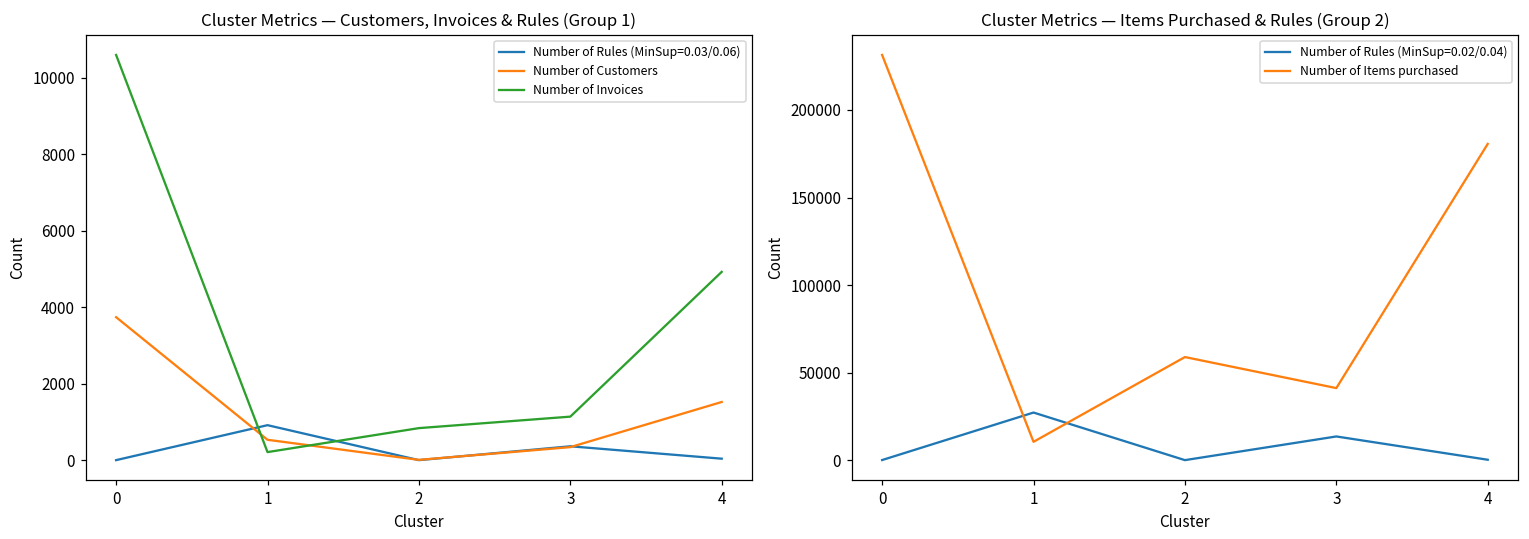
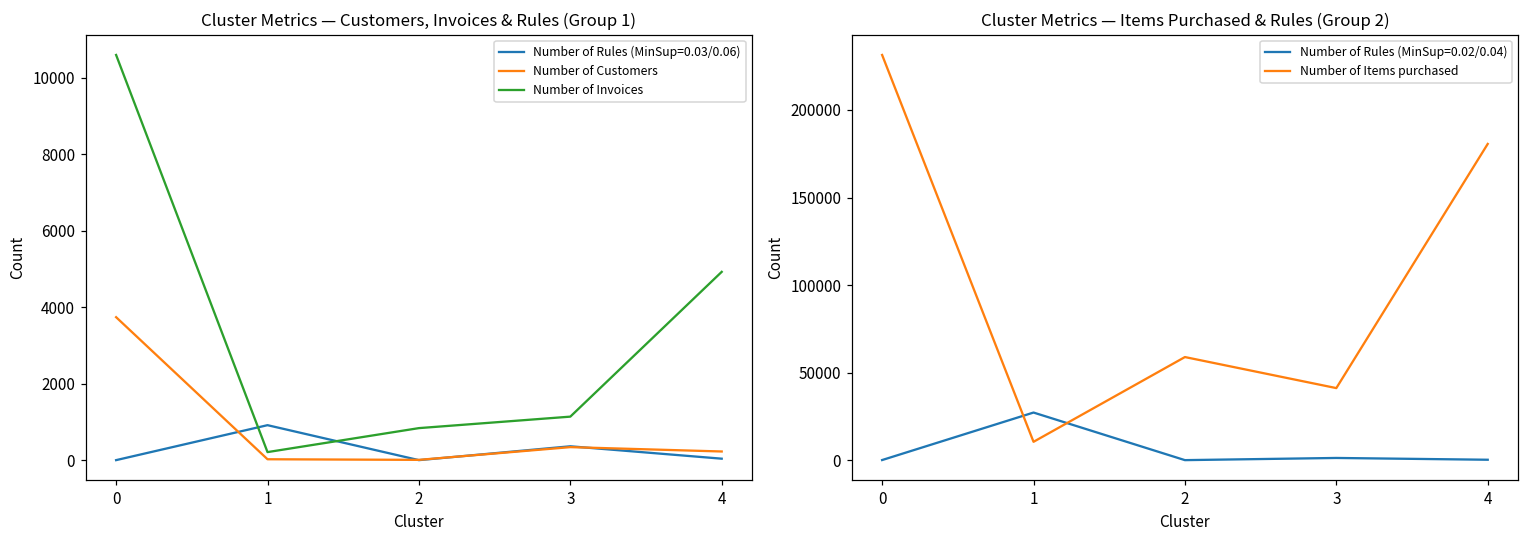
Cluster Metrics — Customers, Invoices & Rules (Group 1), Number of Customers, 1: 500 -> 0
Cluster Metrics — Customers, Invoices & Rules (Group 1), Number of Customers, 4: 1500 -> 200
Cluster Metrics — Items Purchased & Rules (Group 2), Number of Rules (MinSup=0.02/0.04), 3: 14000 -> 1000
